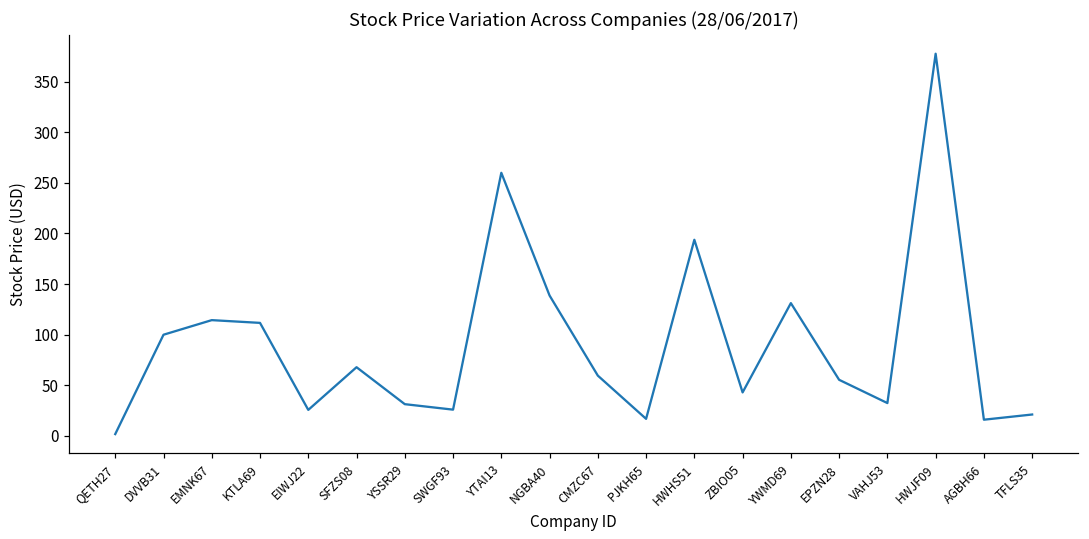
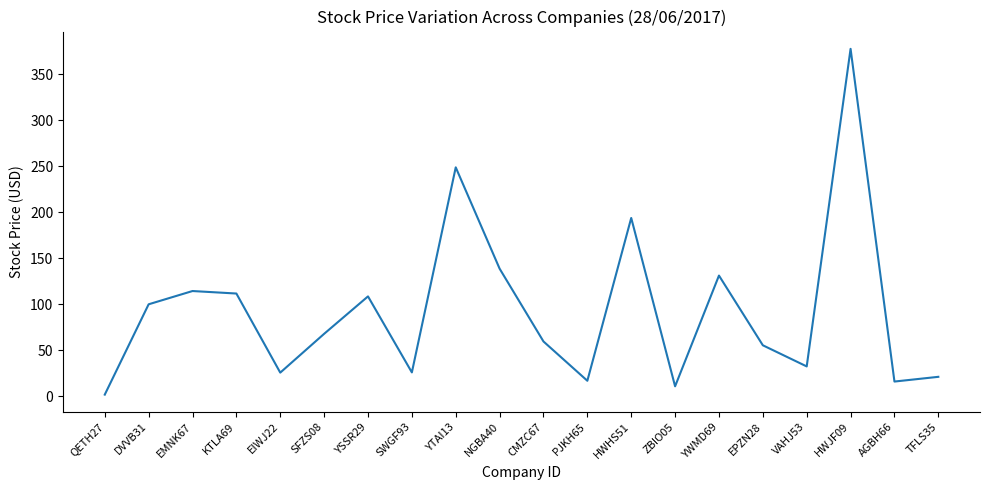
YSSR29: 30 -> 110
YTAI13: 260 -> 250
ZBIO05: 40 -> 10
